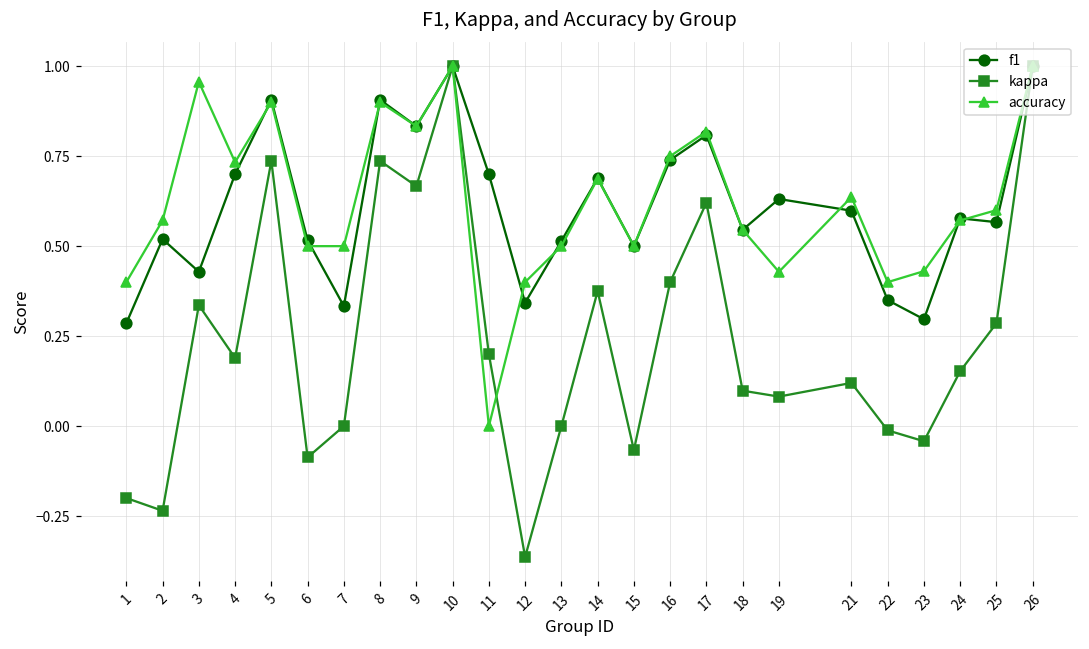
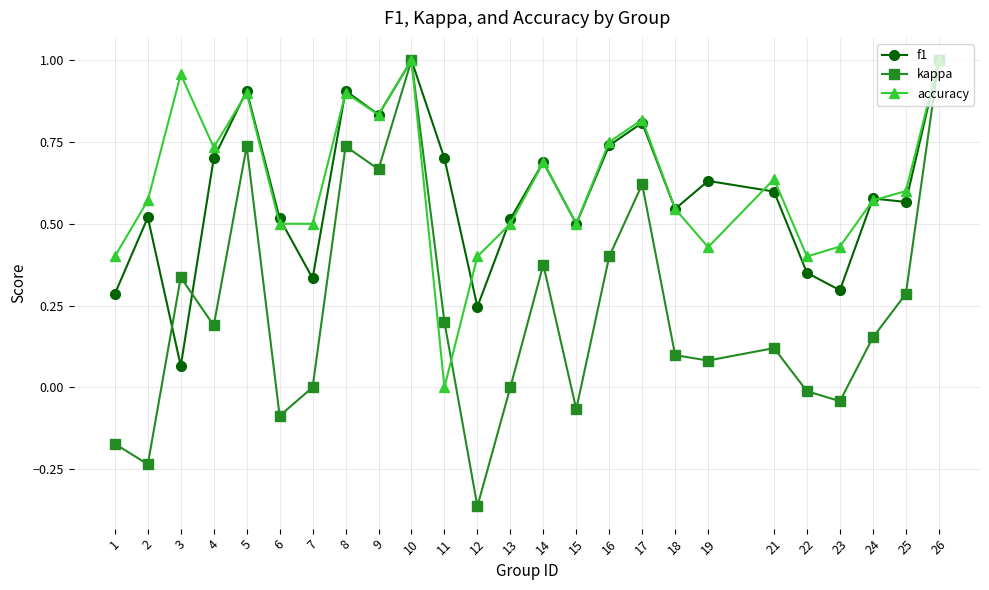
kappa, 1: -0.20 -> -0.17
f1, 3: 0.43 -> 0.07
f1, 12: 0.34 -> 0.25
